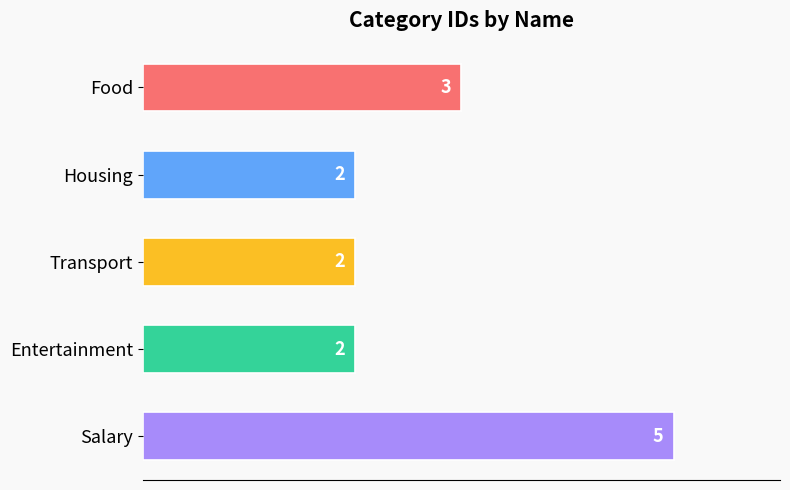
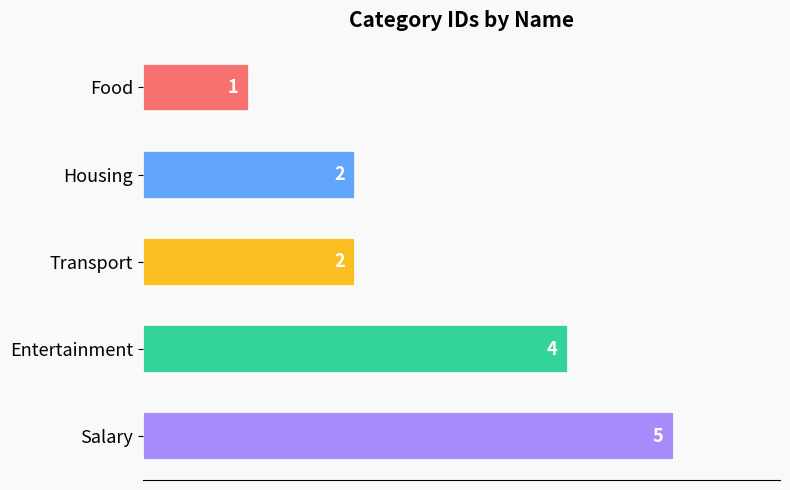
Food: 3 -> 1
Entertainment: 2 -> 4
